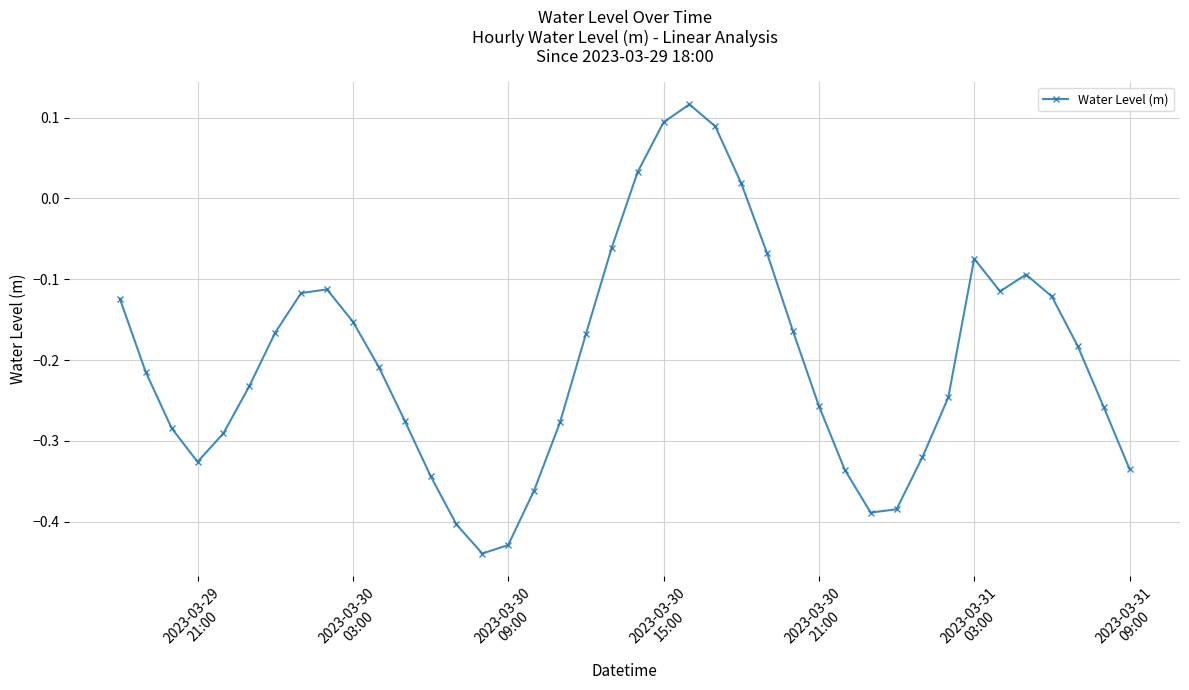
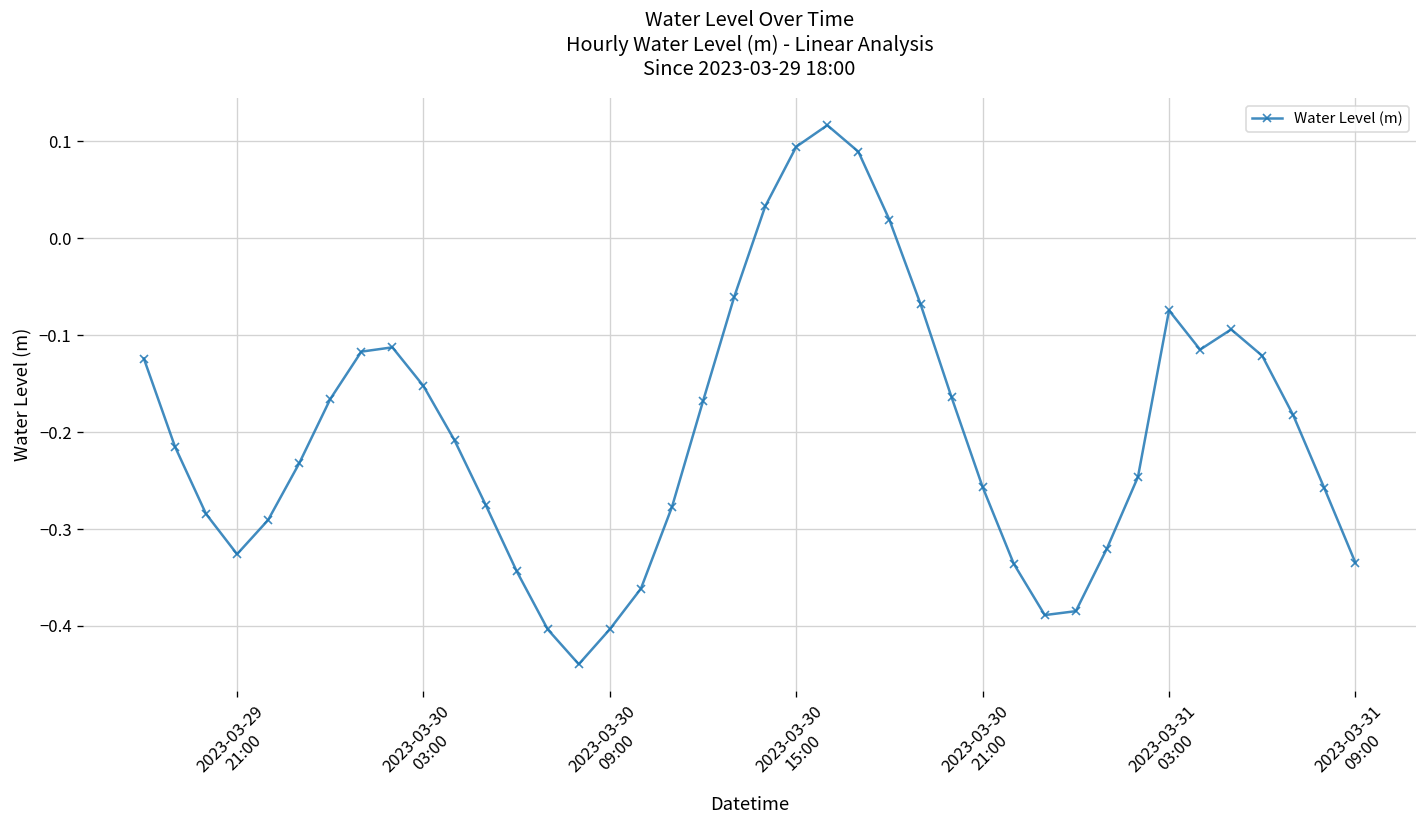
2023-03-30 09:00: -0.43 -> -0.40
